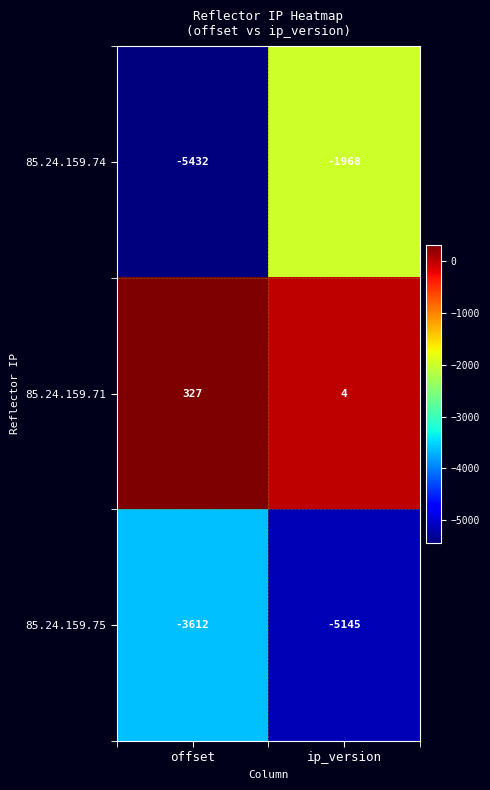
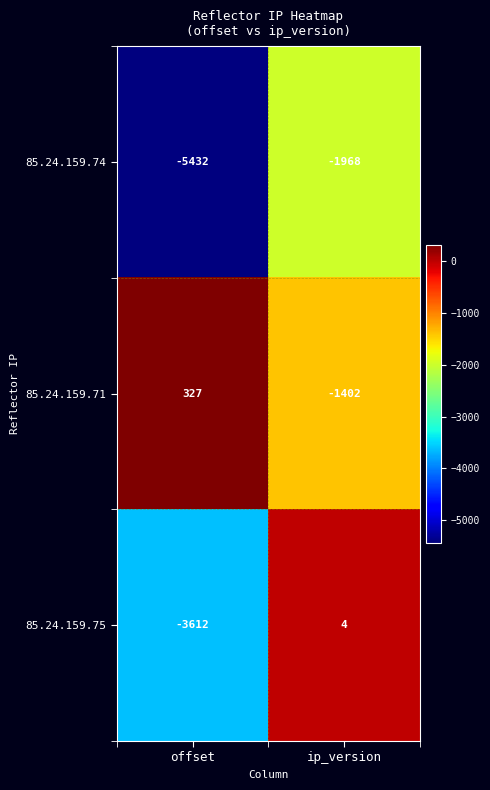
85.24.159.71, ip_version: 4 -> -1402
85.24.159.75, ip_version: -5145 -> 4
